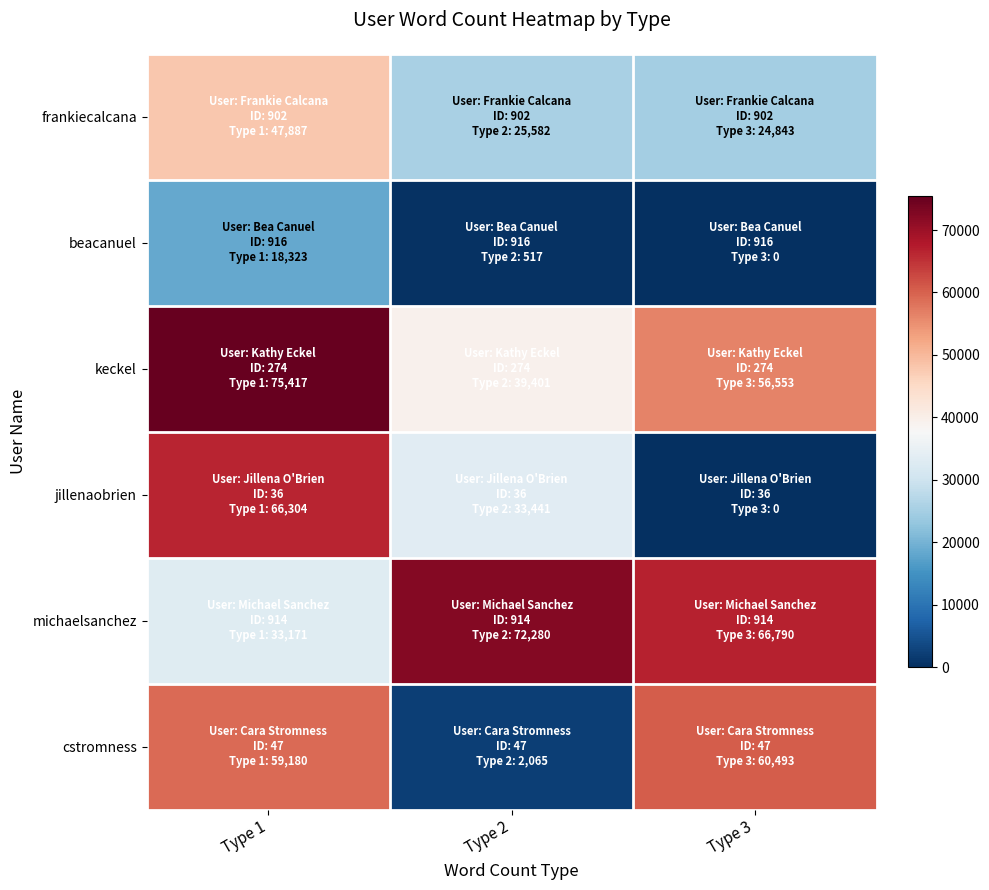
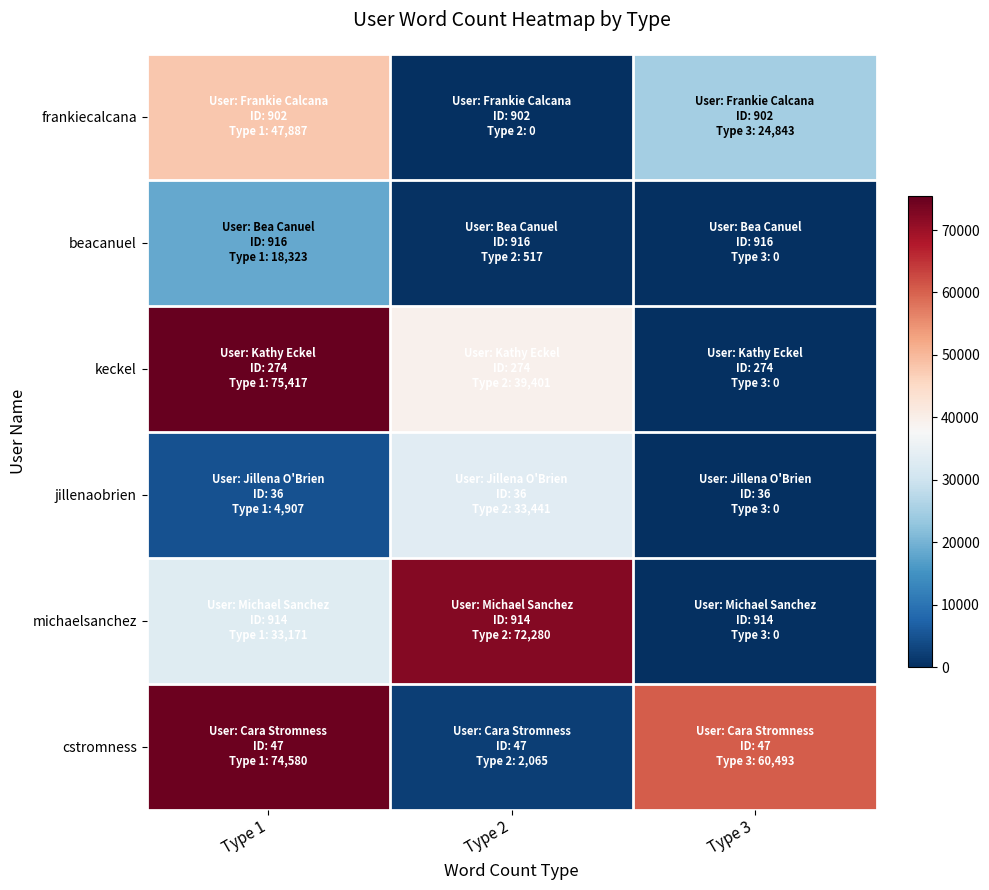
frankiecalcana, Type 2: 25,582 -> 0
keckel, Type 3: 56,553 -> 0
jillenaobrien, Type 1: 66,304 -> 4,907
michaelsanchez, Type 3: 66,790 -> 0
cstromness, Type 1: 59,180 -> 74,580
